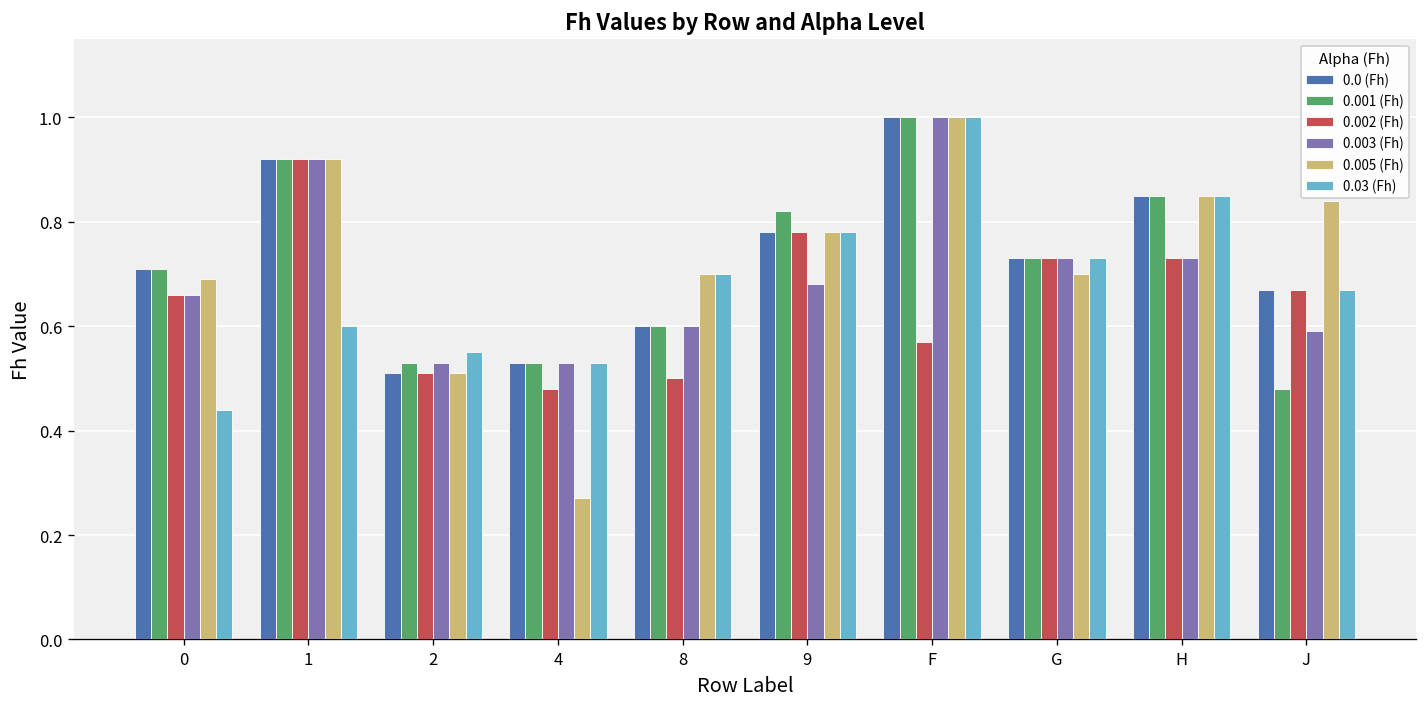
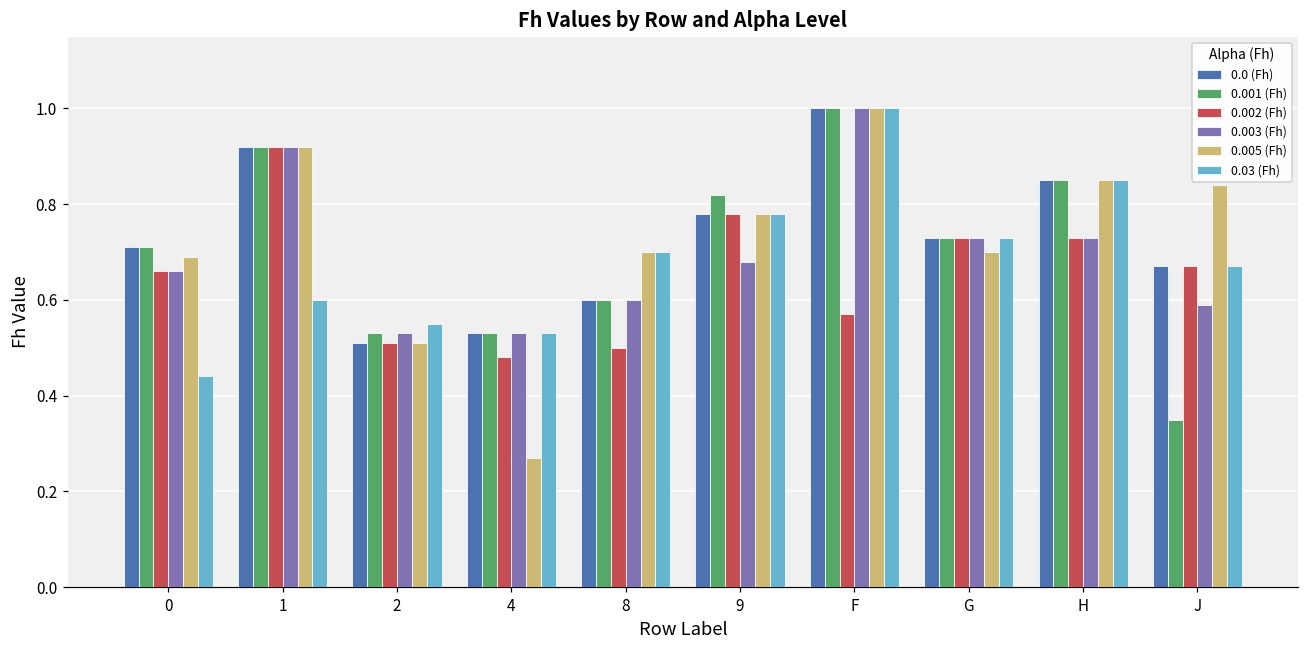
0.001 (Fh), J: 0.48 -> 0.35
